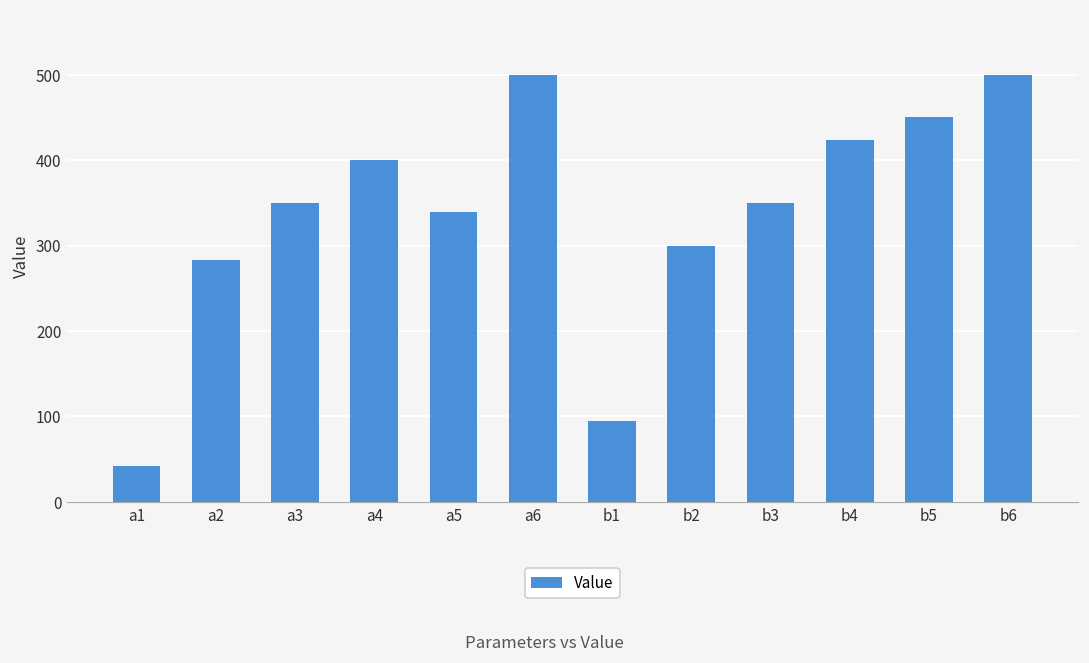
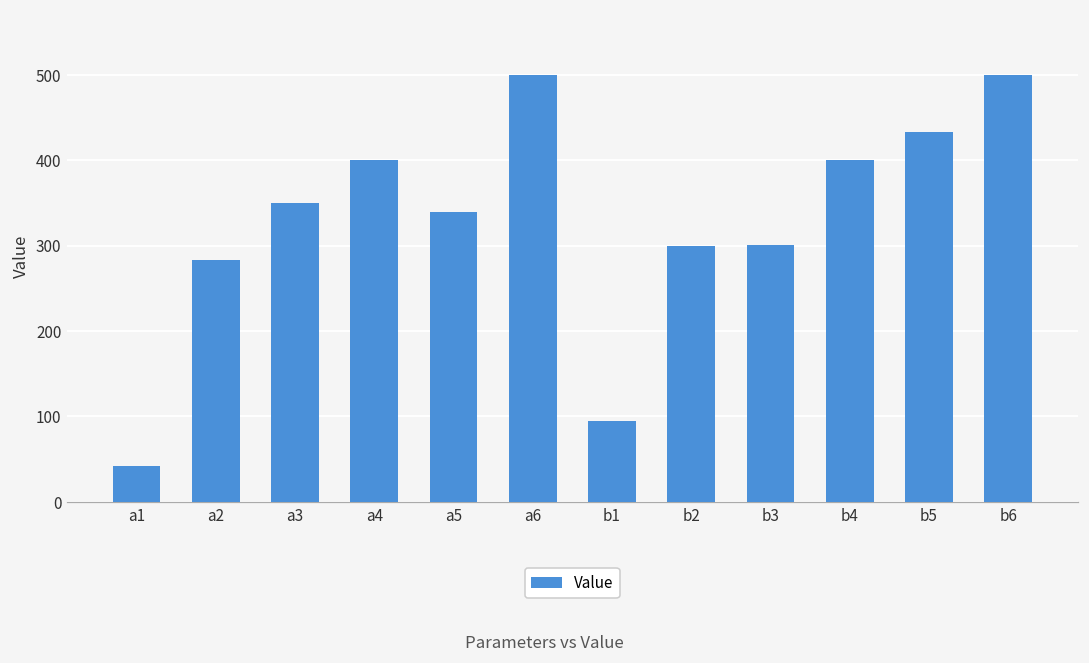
b3: 350 -> 300
b4: 420 -> 400
b5: 450 -> 430
